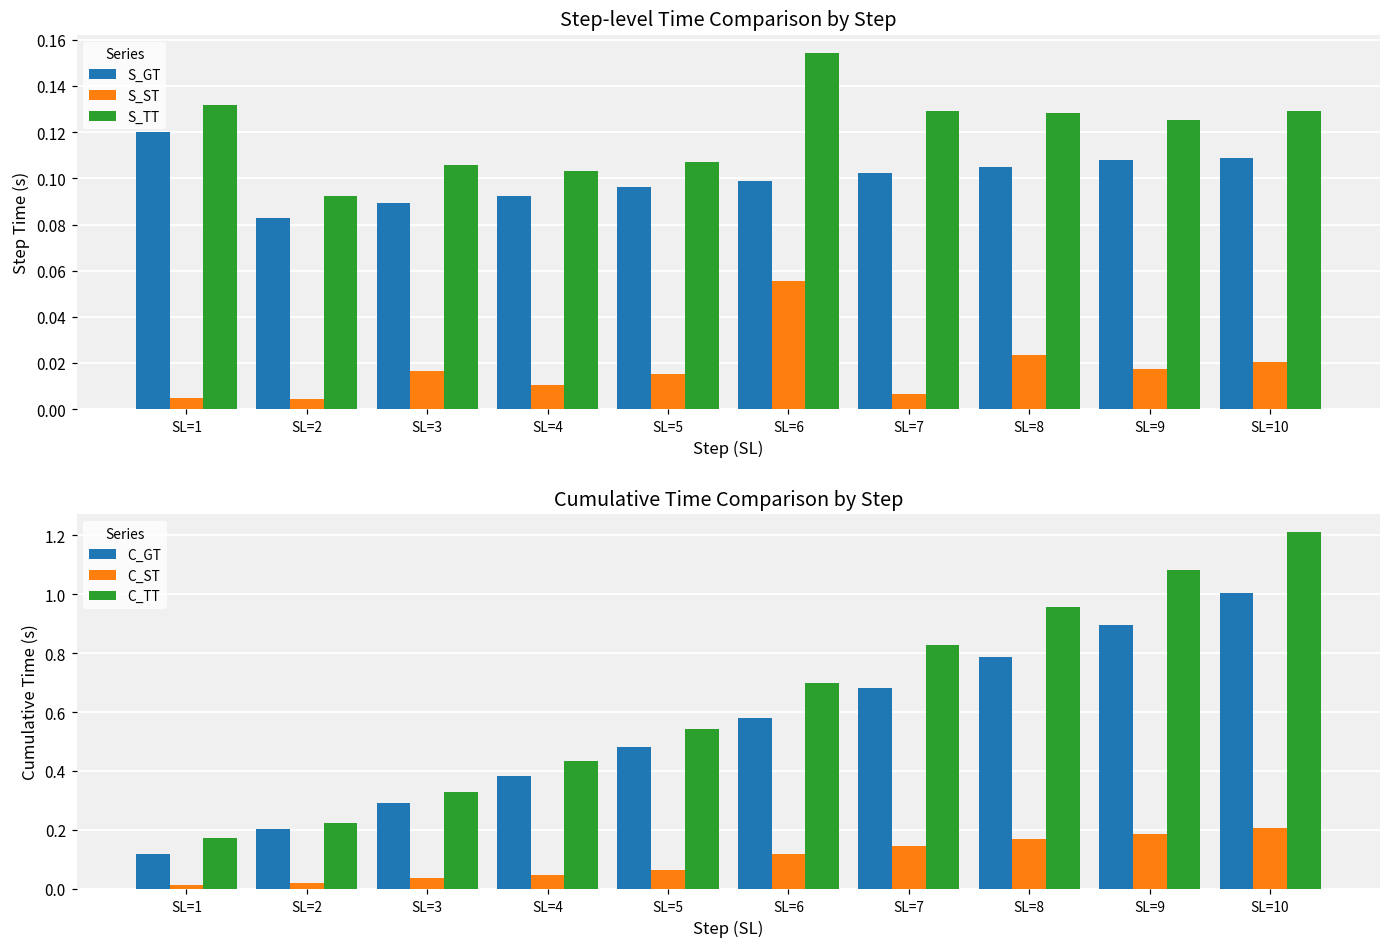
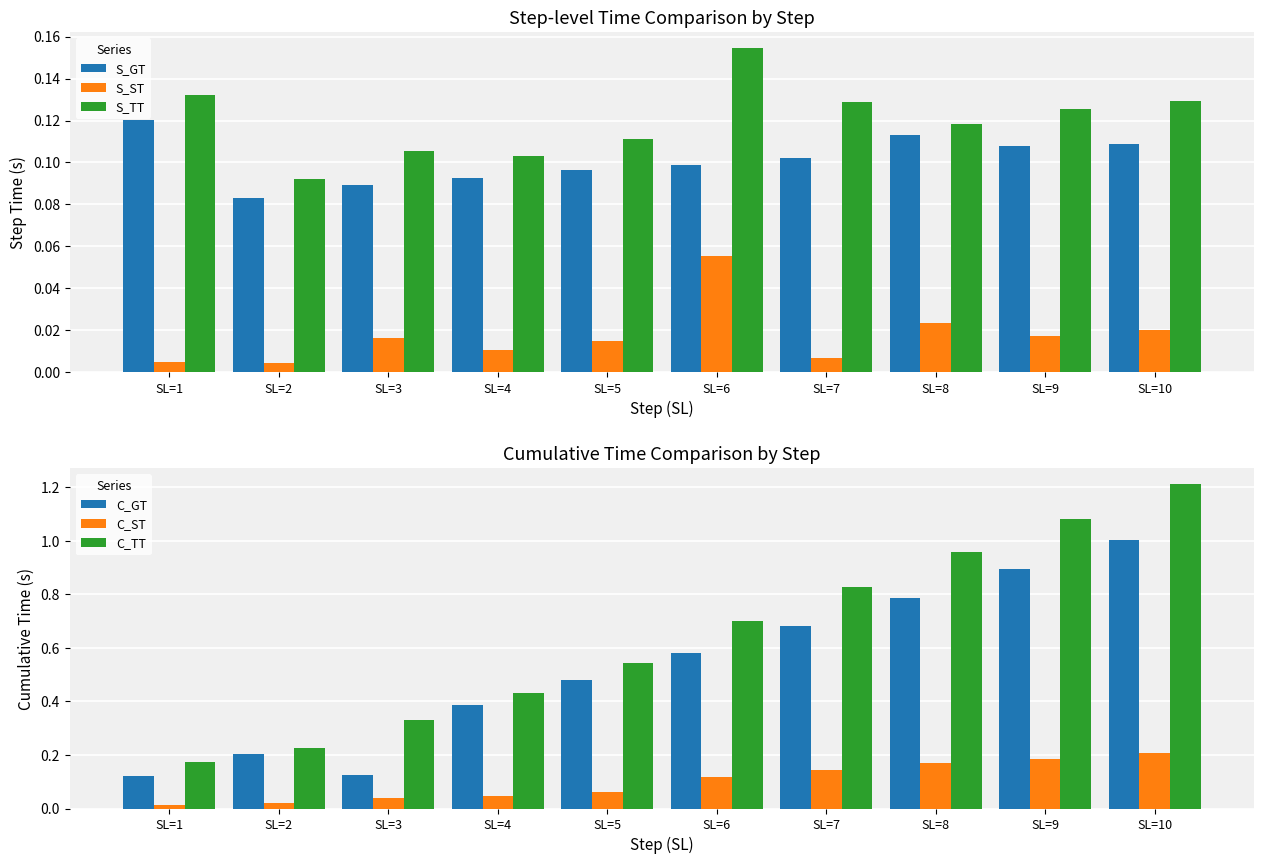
Step-level Time Comparison by Step, S_TT, SL=5: 0.107 -> 0.111
Step-level Time Comparison by Step, S_GT, SL=8: 0.105 -> 0.113
Step-level Time Comparison by Step, S_TT, SL=8: 0.128 -> 0.118
Cumulative Time Comparison by Step, C_GT, SL=3: 0.29 -> 0.13
